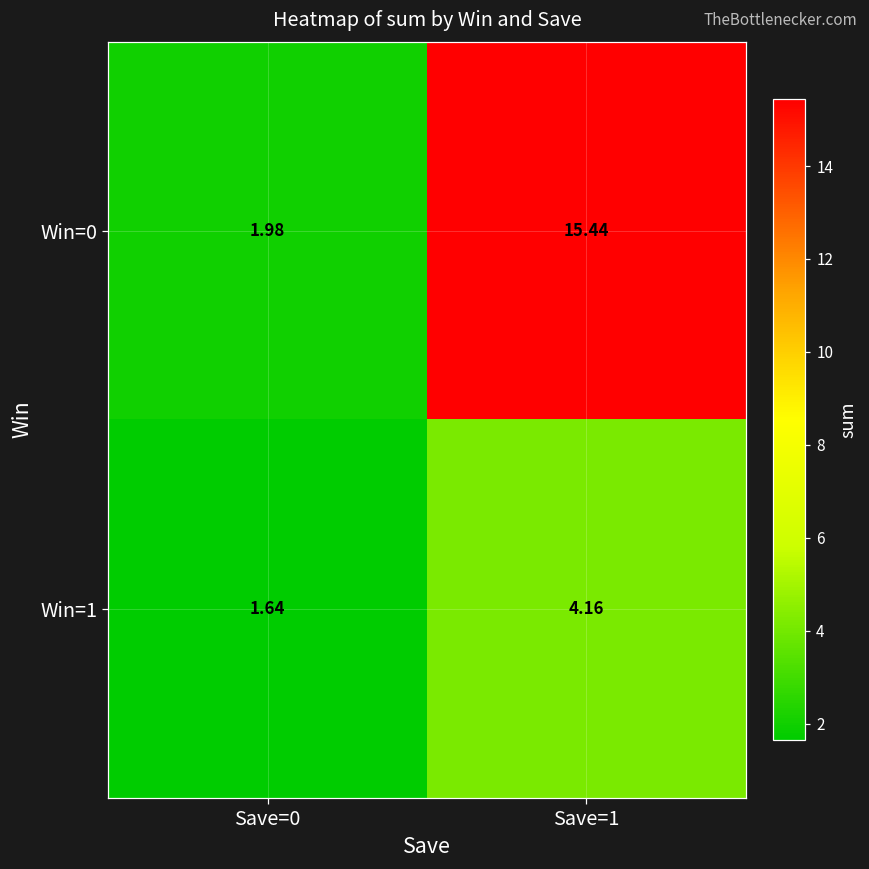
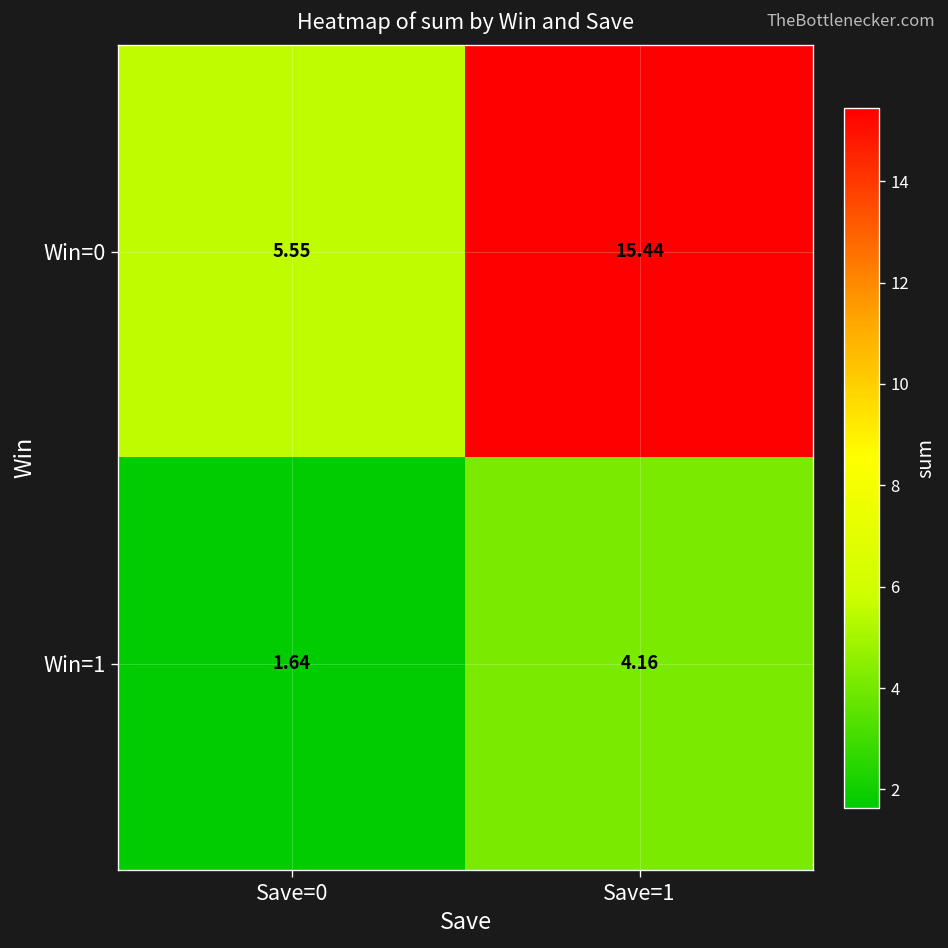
Win=0, Save=0: 1.98 -> 5.55
